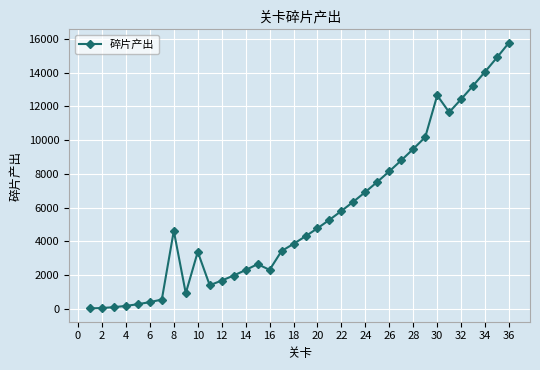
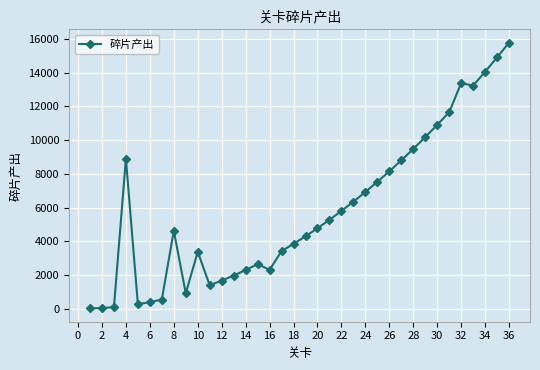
4: 200 -> 8900
30: 12700 -> 10900
32: 12400 -> 13400
